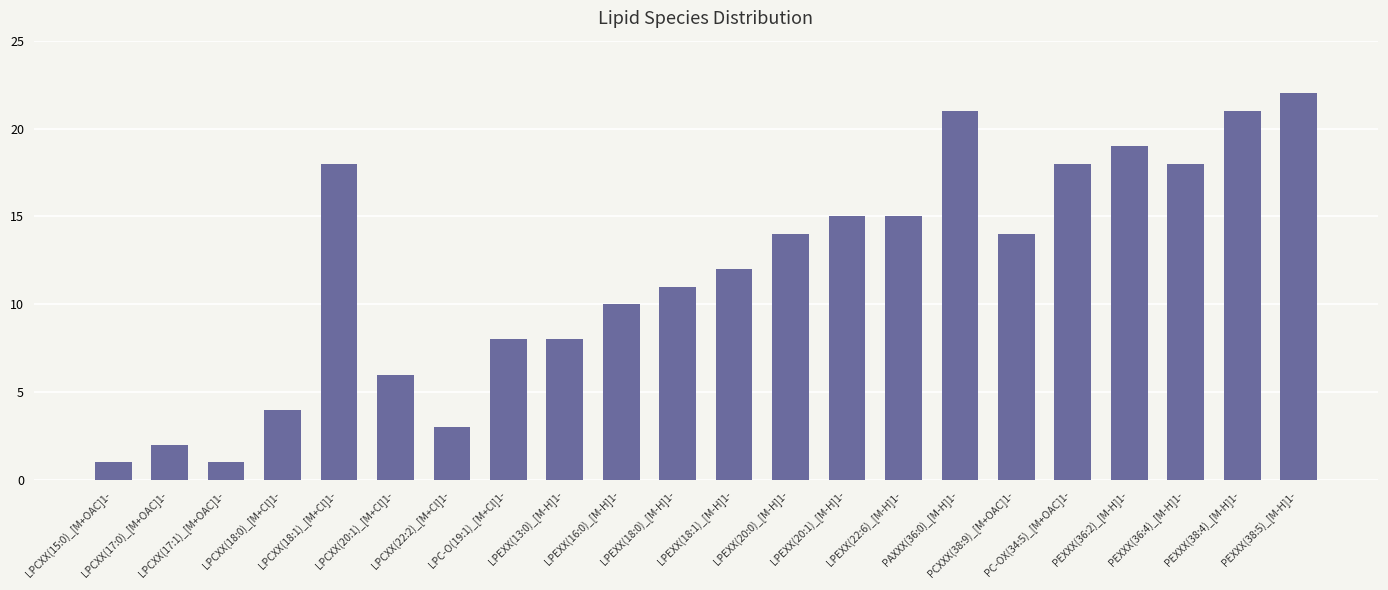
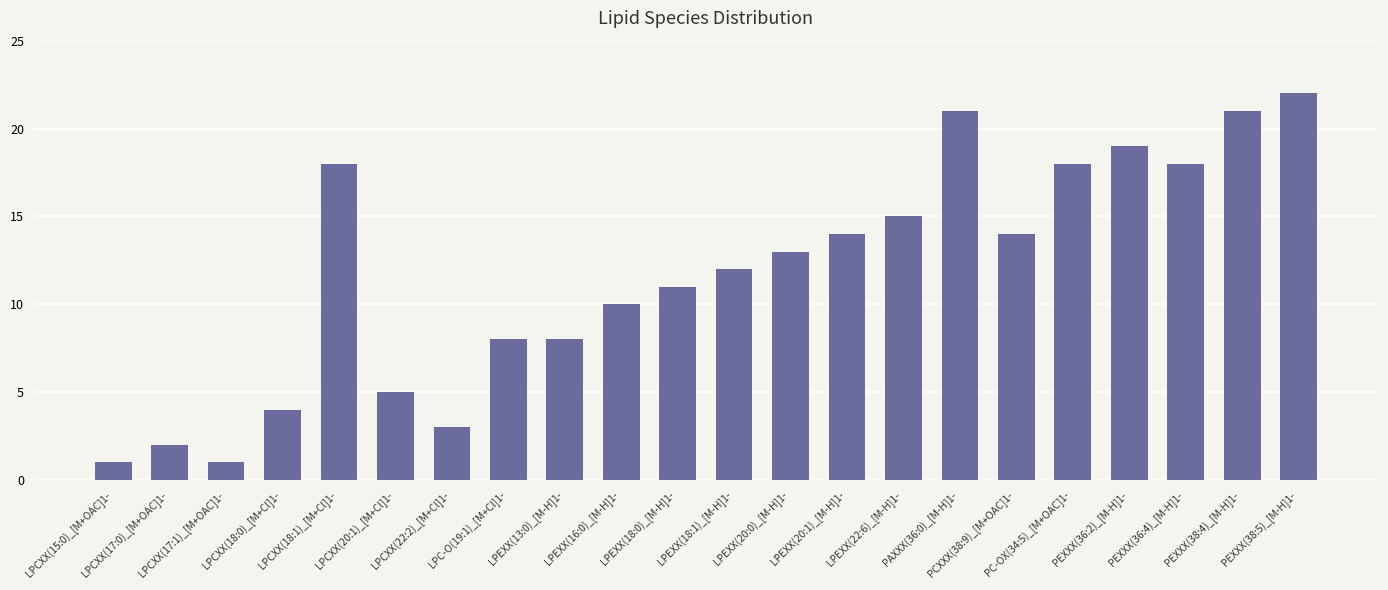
LPCXX(20:1)_[M+Cl]1-: 6 -> 5
LPEXX(20:0)_[M-H]1-: 14 -> 13
LPEXX(20:1)_[M-H]1-: 15 -> 14
